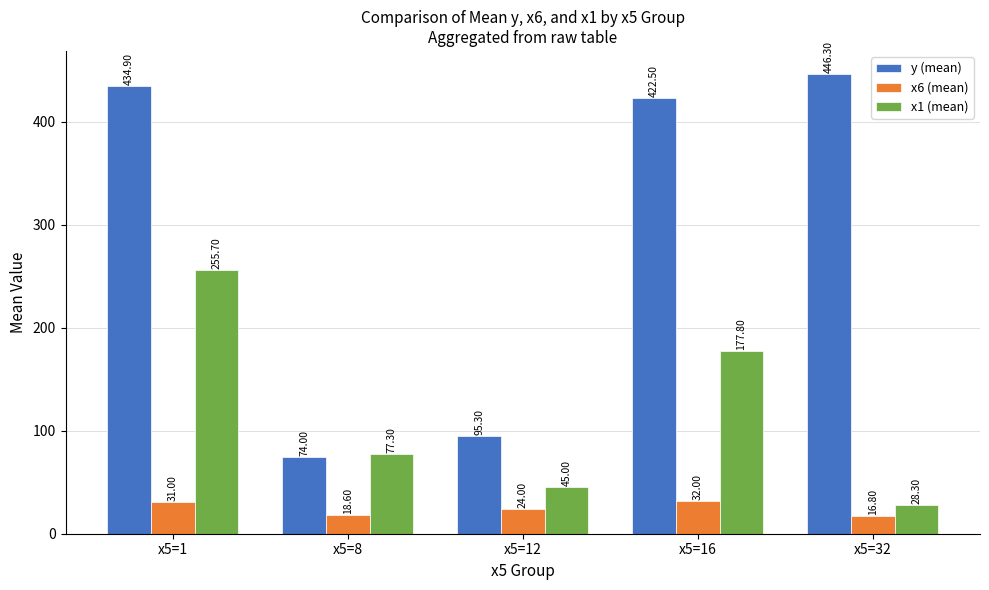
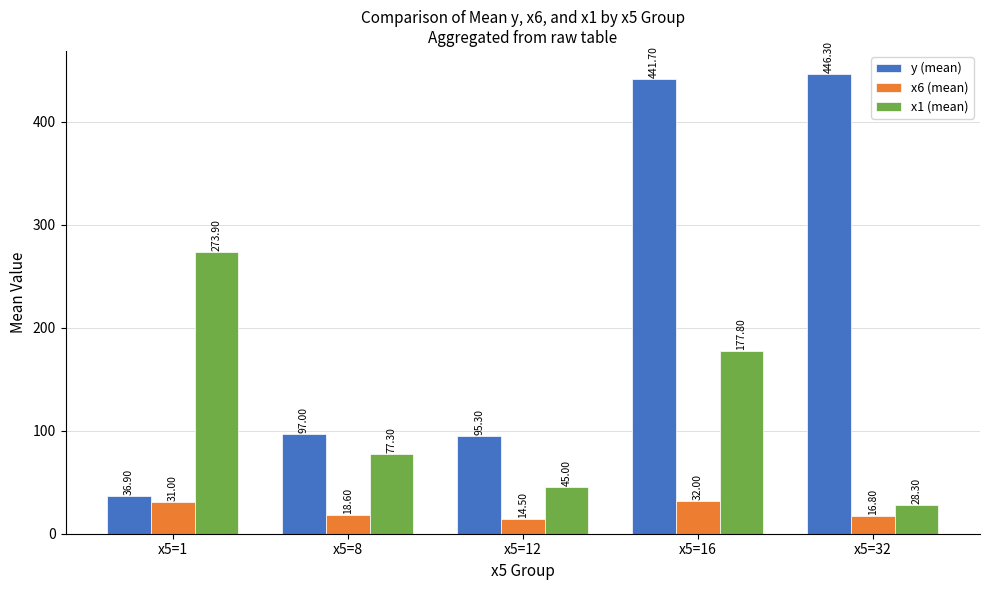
y (mean), x5=1: 434.90 -> 36.90
x1 (mean), x5=1: 255.70 -> 273.90
y (mean), x5=8: 74.00 -> 97.00
x6 (mean), x5=12: 24.00 -> 14.50
y (mean), x5=16: 422.50 -> 441.70
